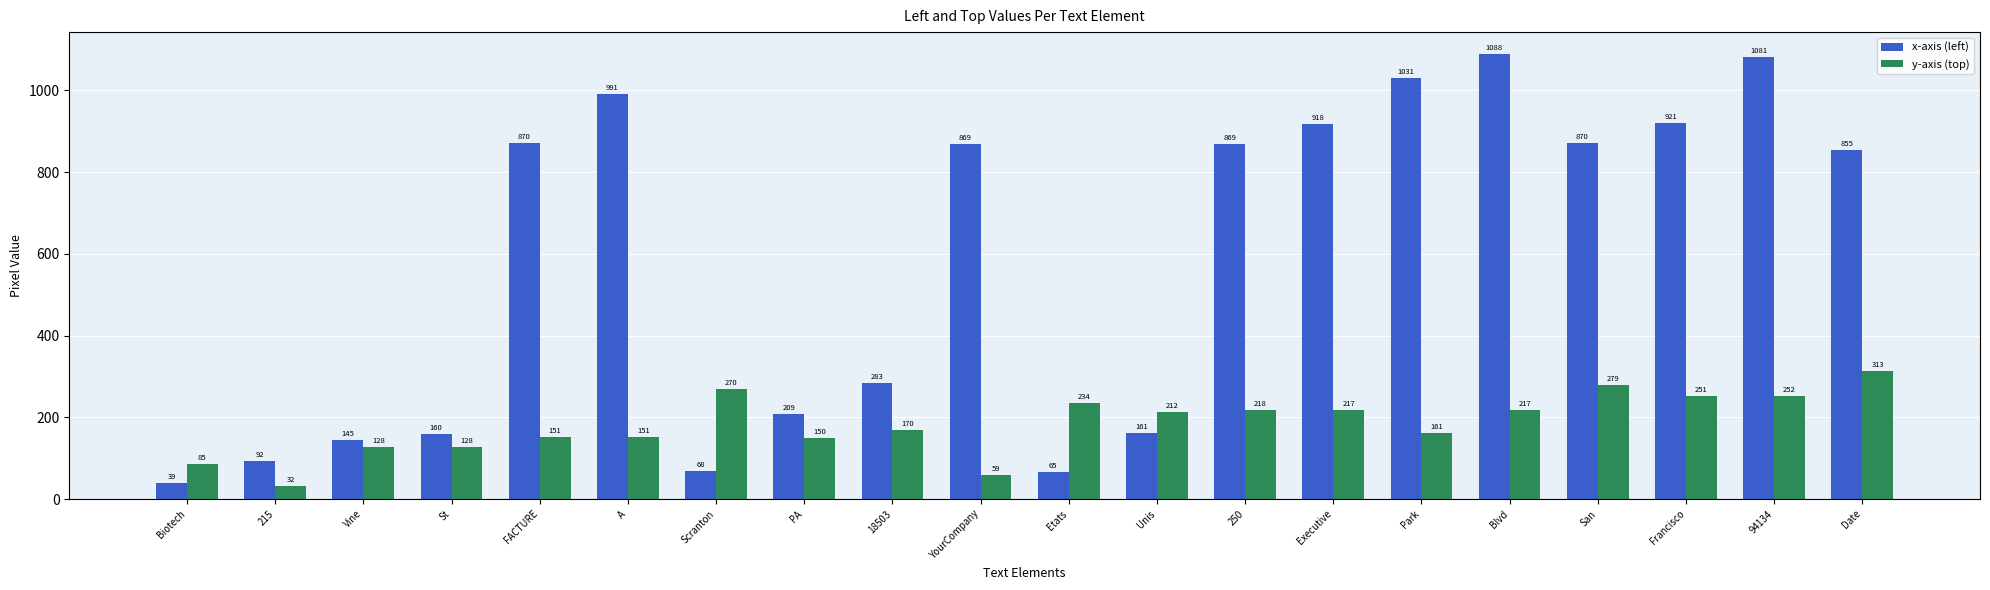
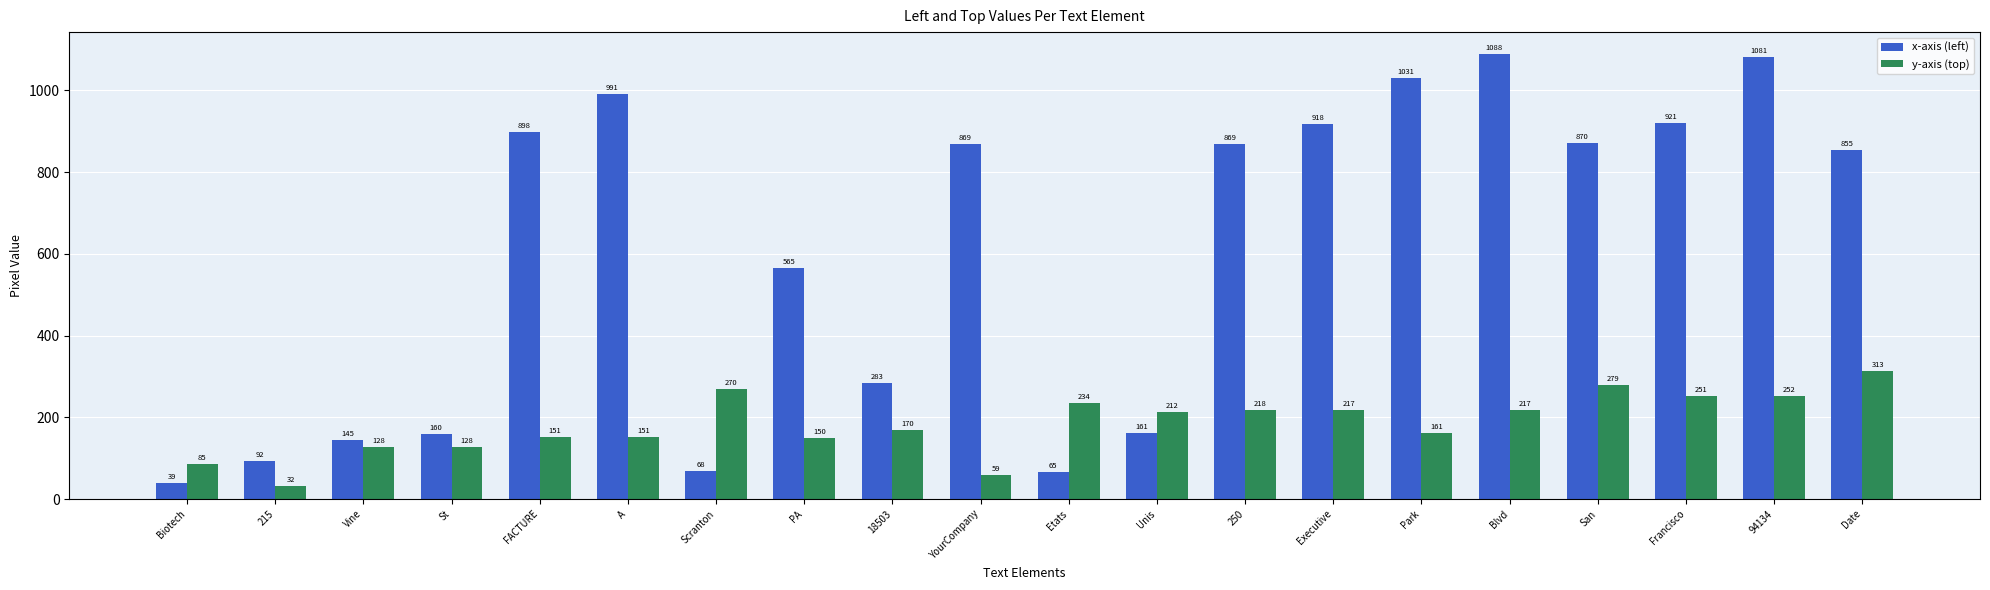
x-axis (left), FACTURE: 870 -> 898
x-axis (left), PA: 209 -> 565
